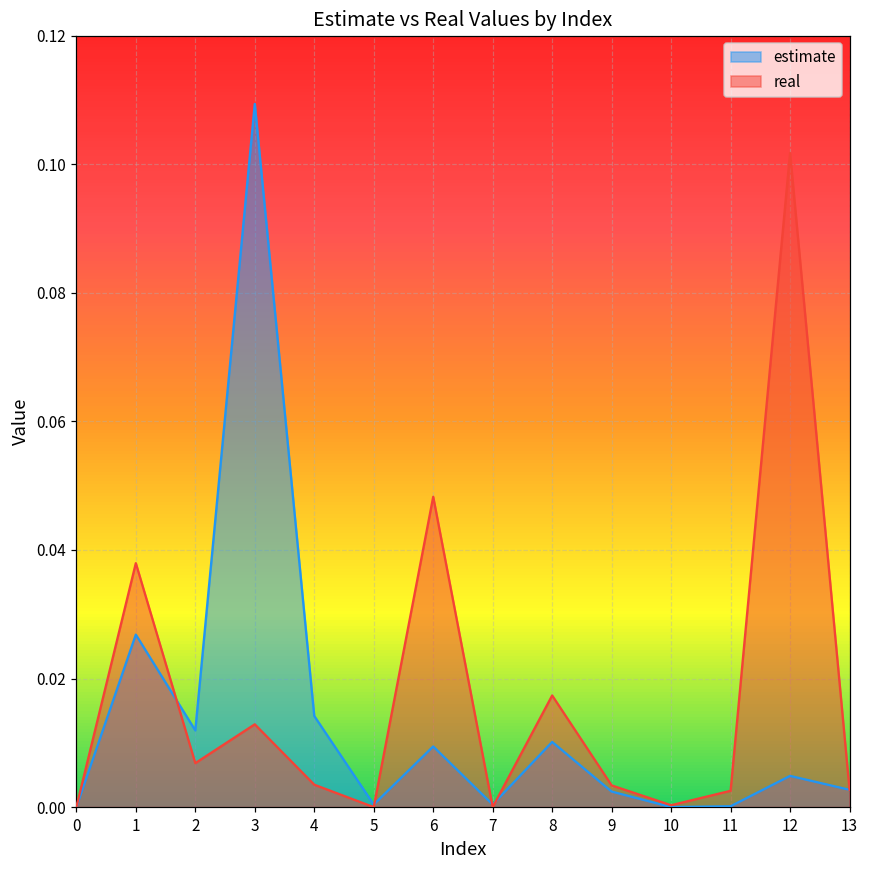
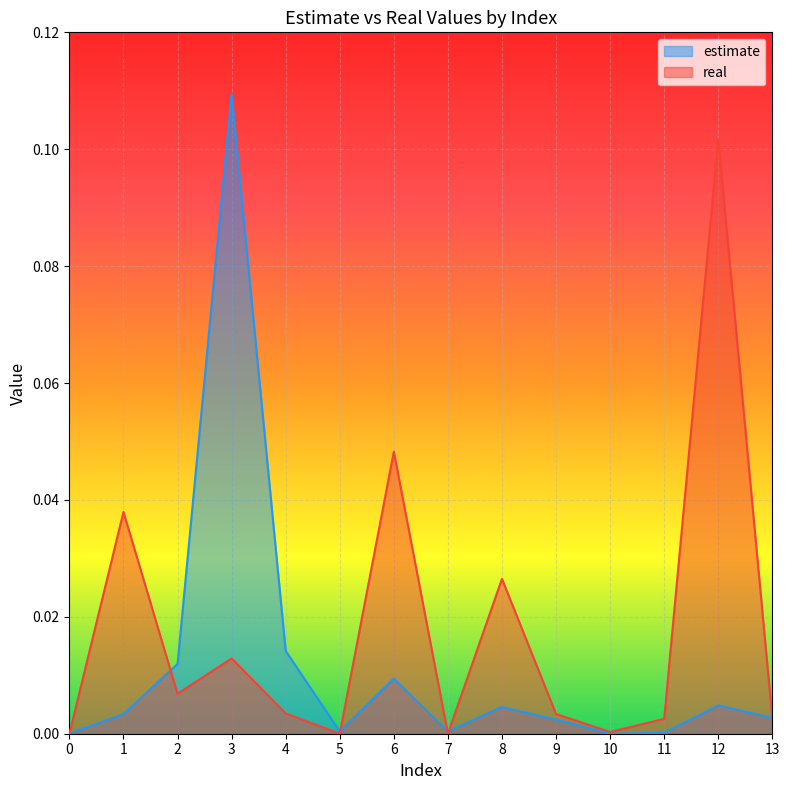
estimate, 1: 0.027 -> 0.003
estimate, 8: 0.010 -> 0.005
real, 8: 0.017 -> 0.026
